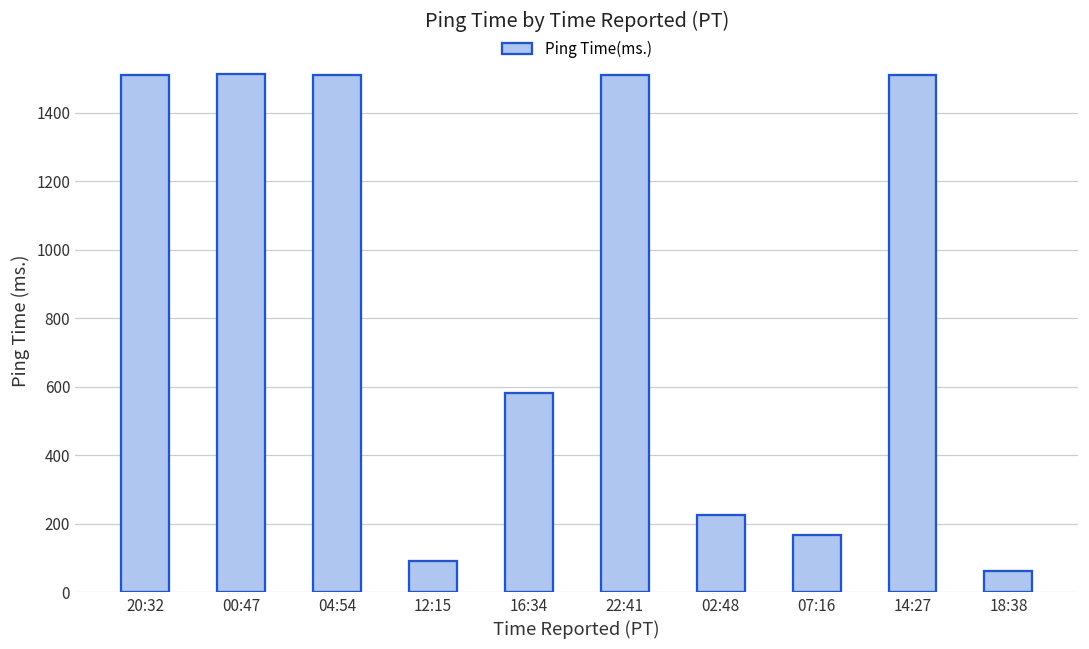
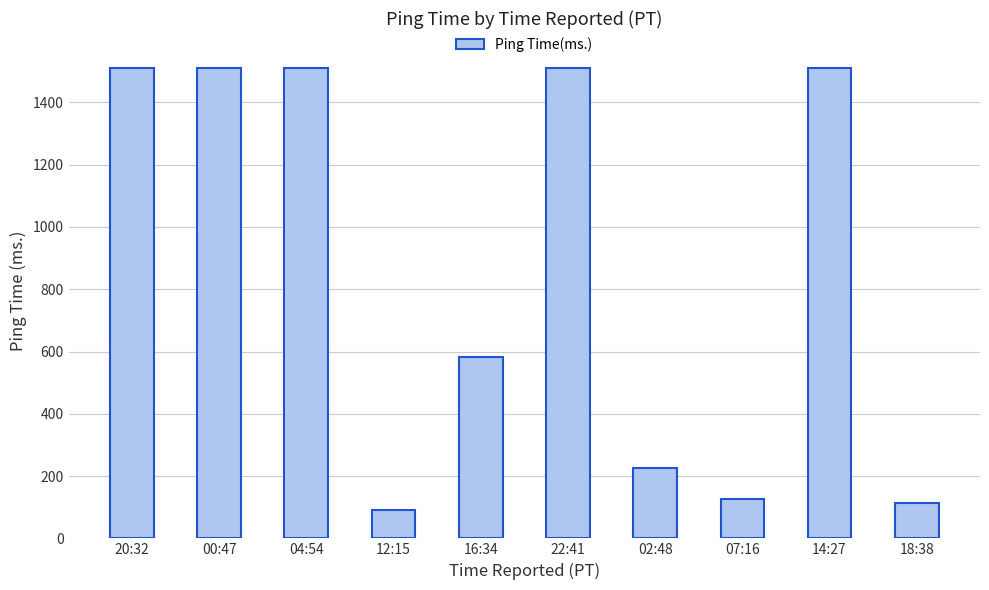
07:16: 170 -> 130
18:38: 60 -> 110
